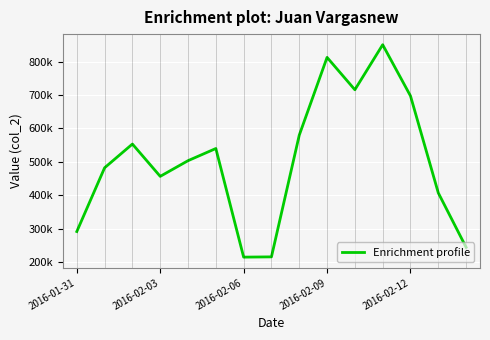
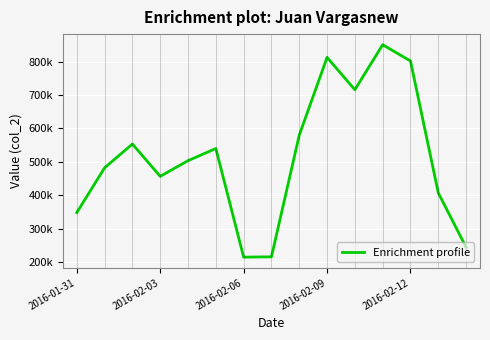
2016-01-31: 290000 -> 350000
2016-02-12: 700000 -> 800000
